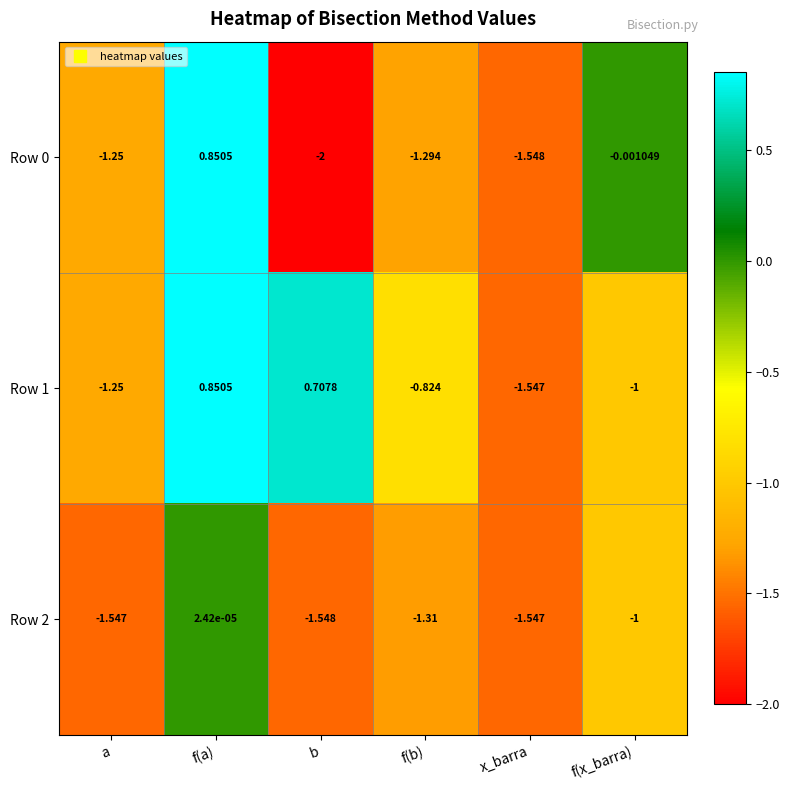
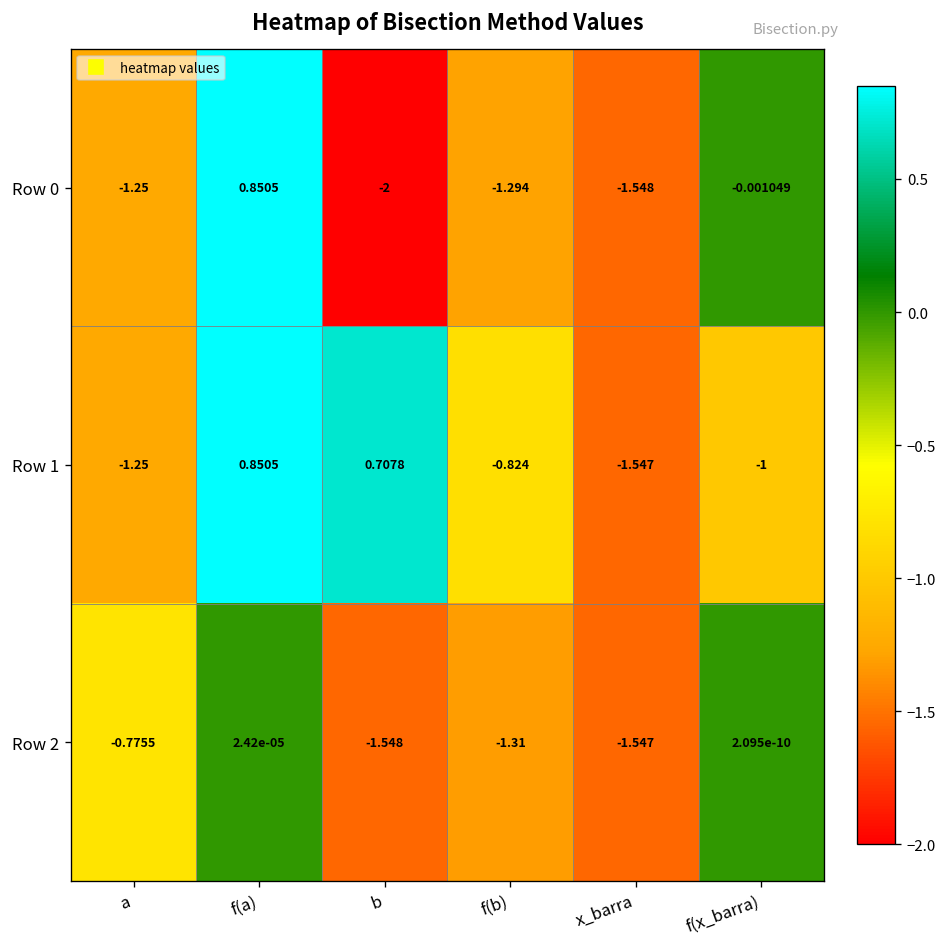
Row 2, a: -1.547 -> -0.7755
Row 2, f(x_barra): -1 -> 2.095e-10
